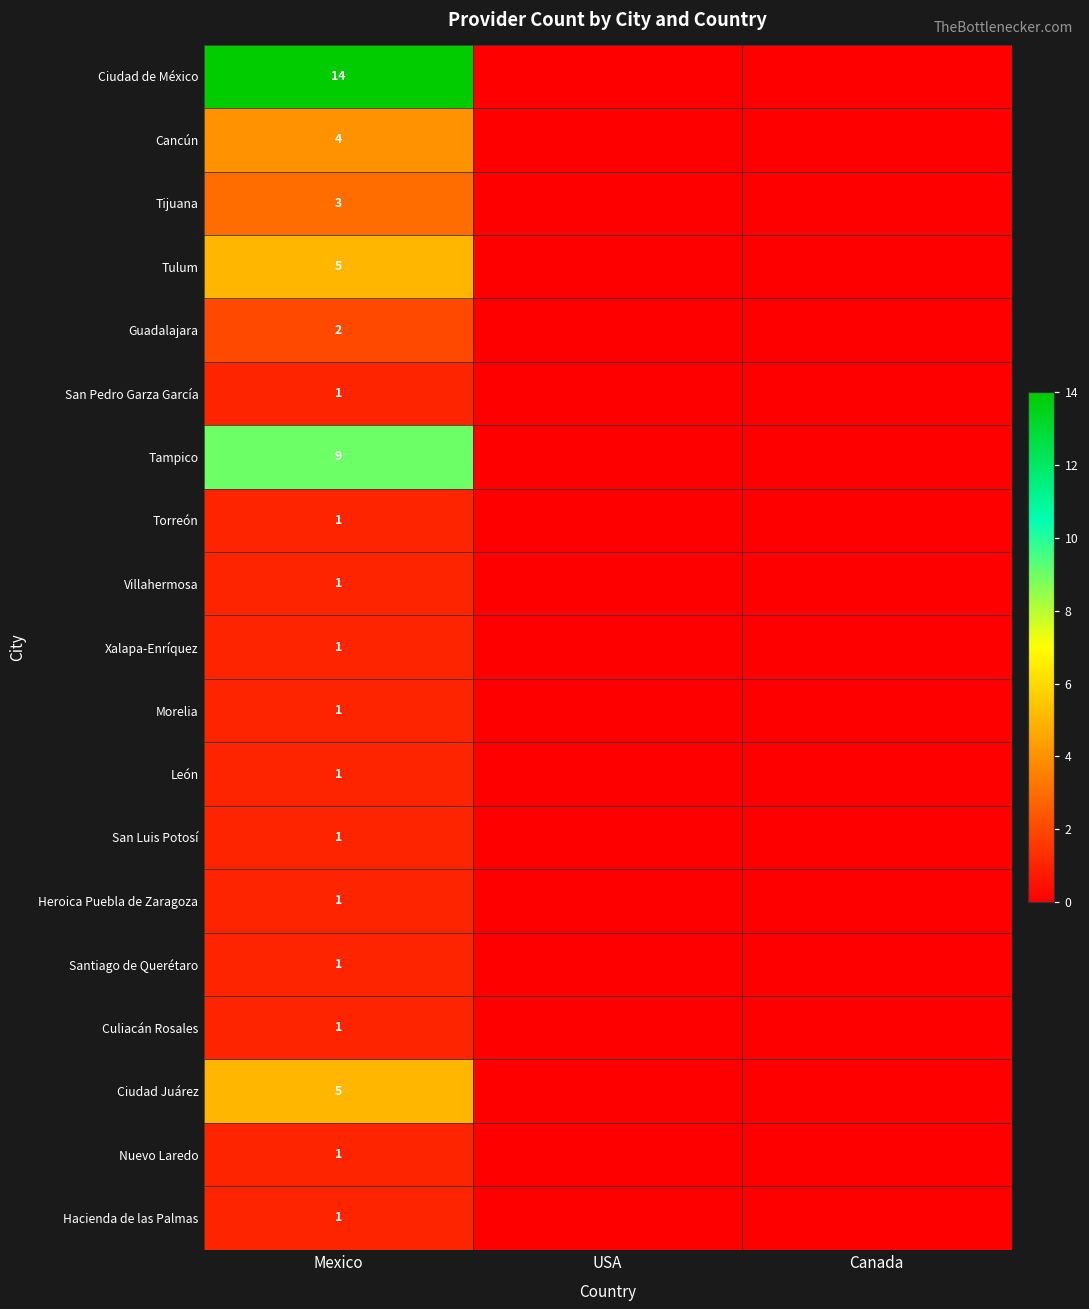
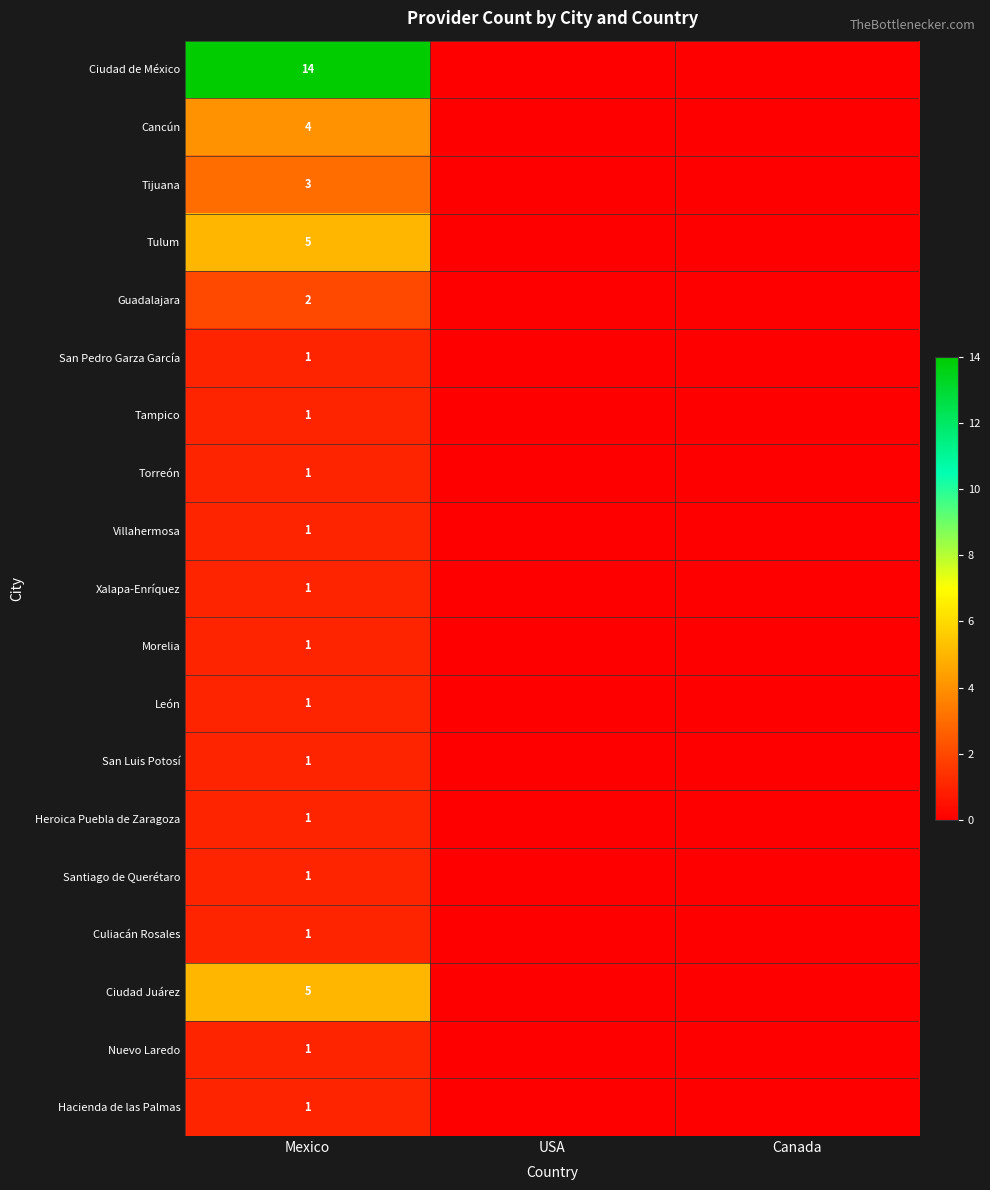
Tampico, Mexico: 9 -> 1
